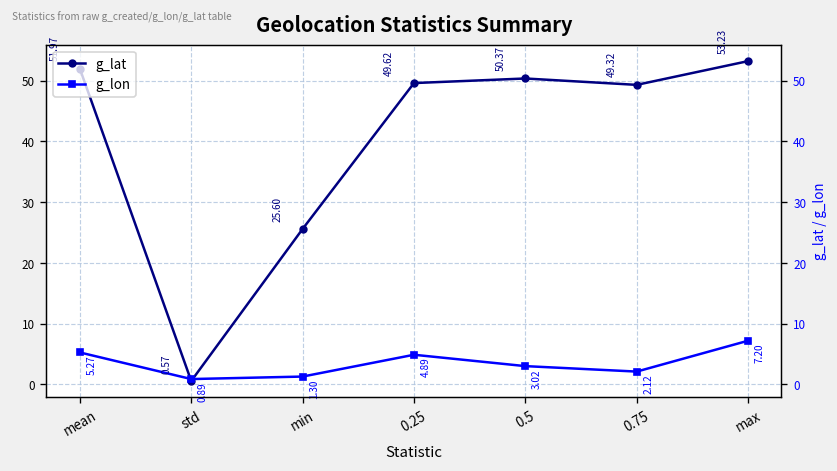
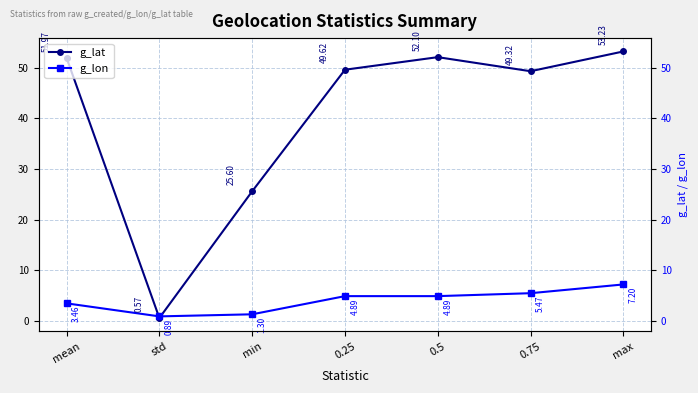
g_lon, mean: 5.27 -> 3.46
g_lat, 0.5: 50.37 -> 52.10
g_lon, 0.5: 3.02 -> 4.89
g_lon, 0.75: 2.12 -> 5.47
